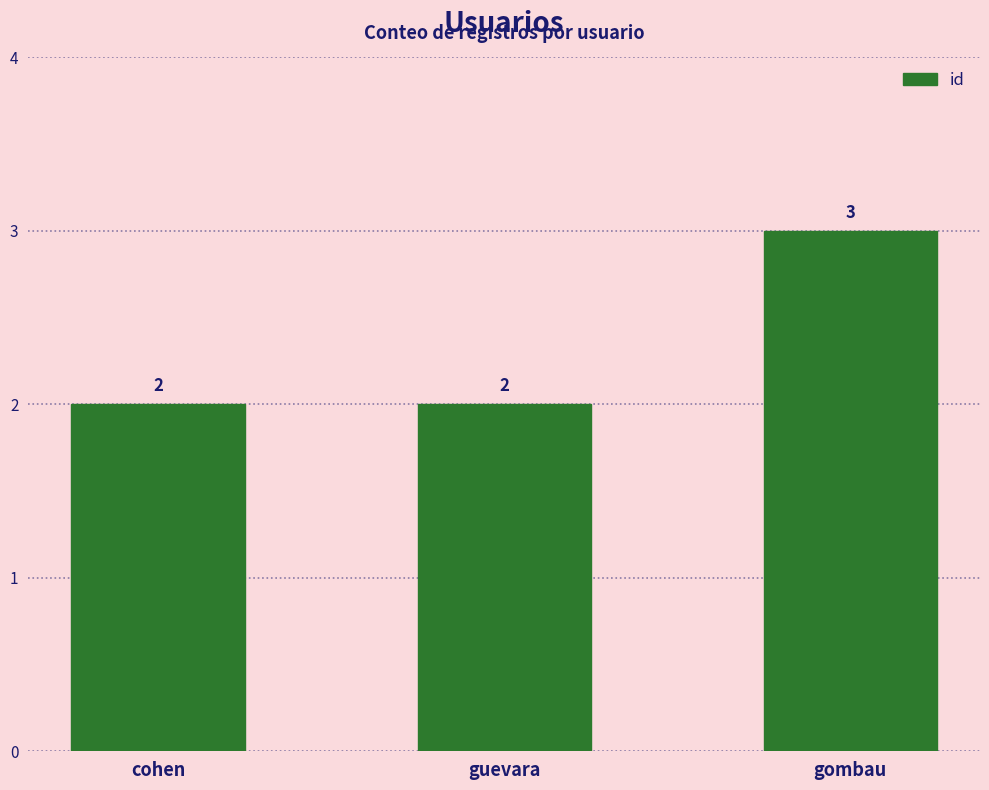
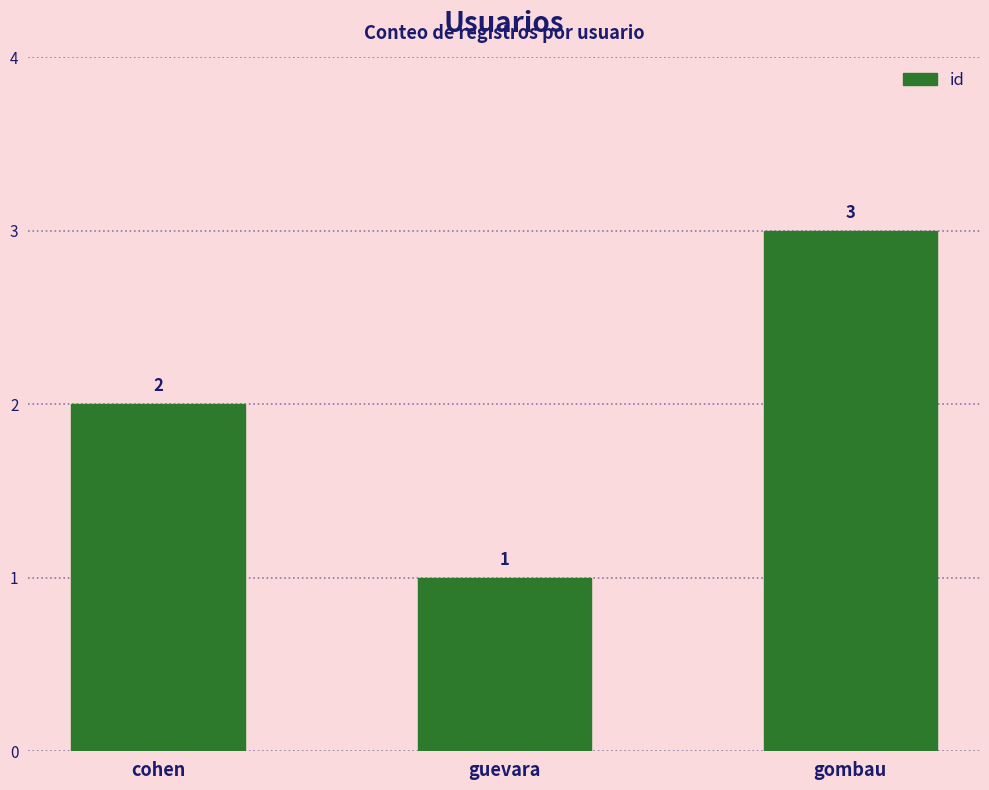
guevara: 2 -> 1
